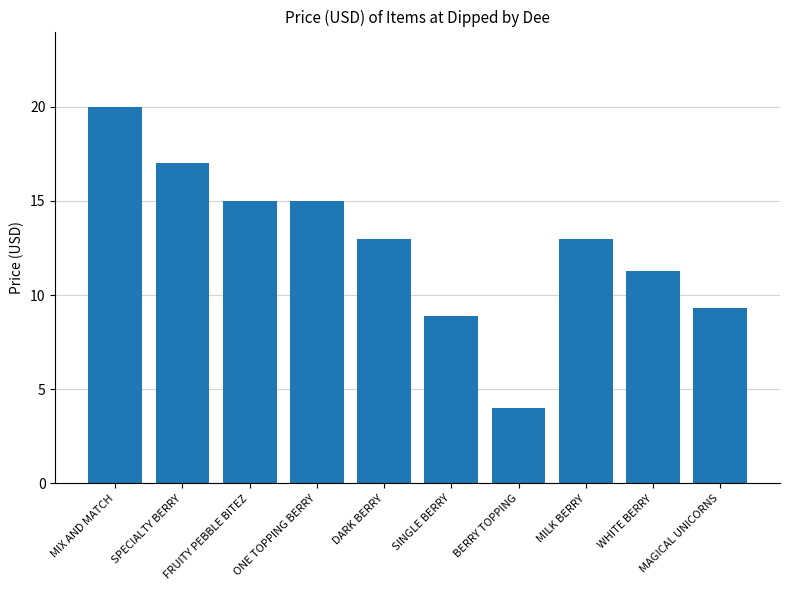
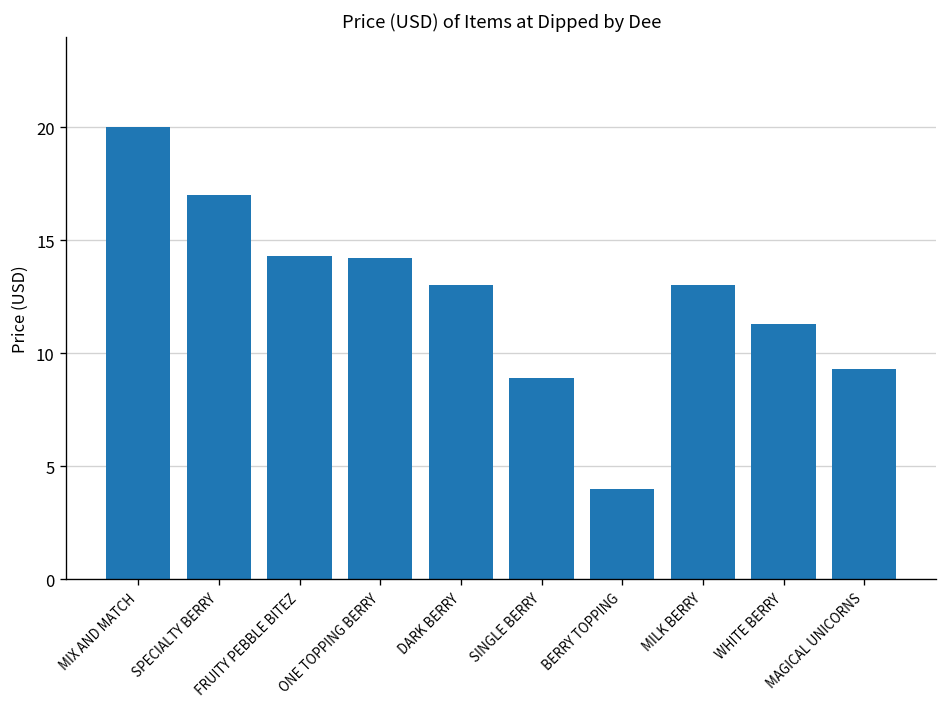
FRUITY PEBBLE BITEZ: 15.0 -> 14.3
ONE TOPPING BERRY: 15.0 -> 14.2
